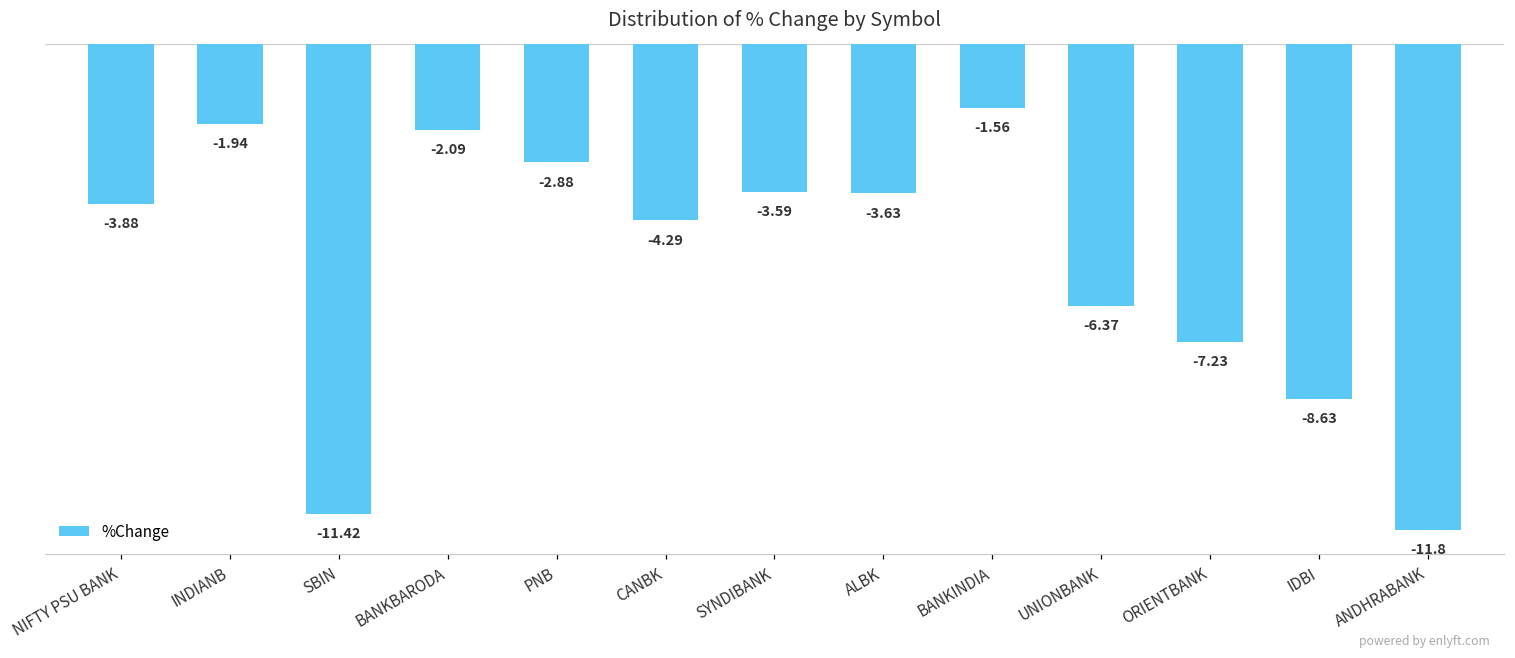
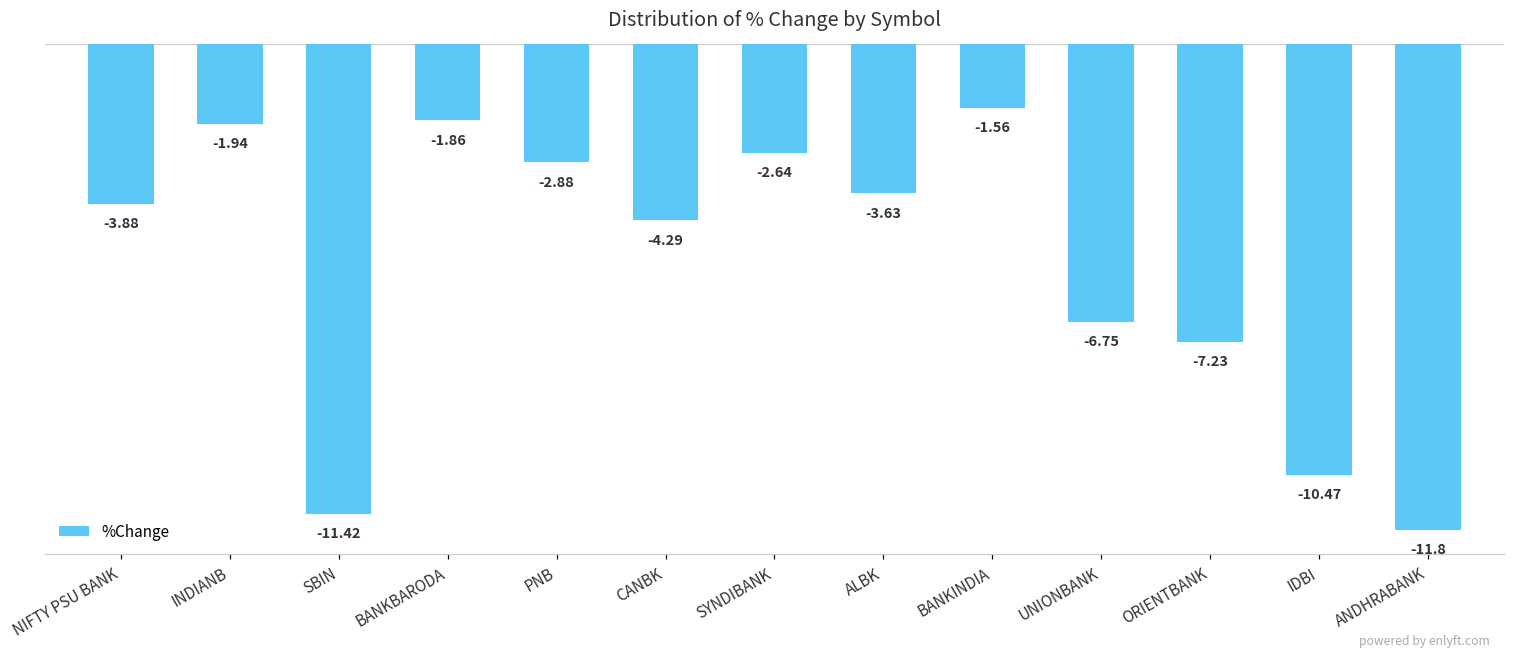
BANKBARODA: -2.09 -> -1.86
SYNDIBANK: -3.59 -> -2.64
UNIONBANK: -6.37 -> -6.75
IDBI: -8.63 -> -10.47
